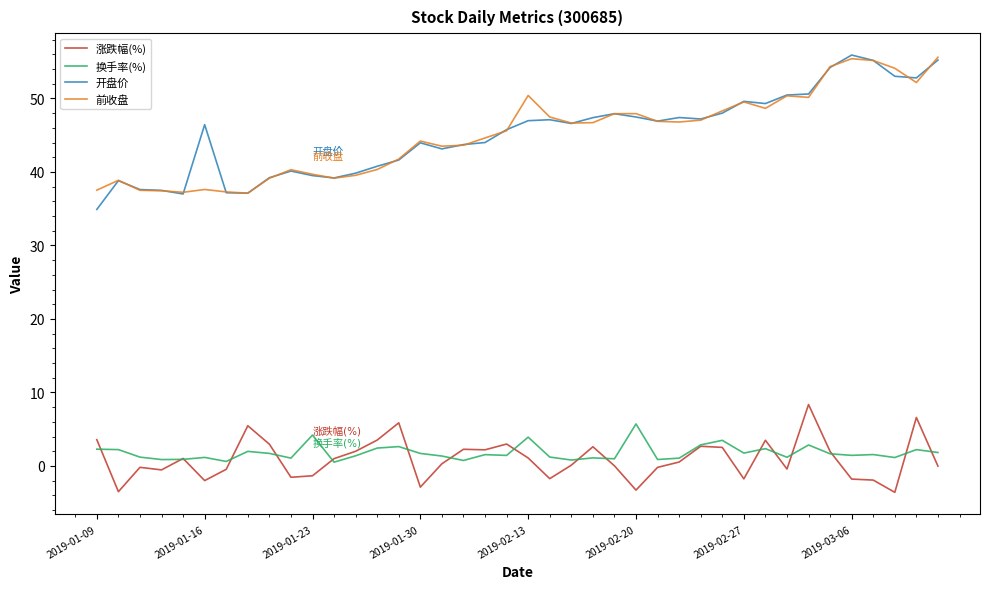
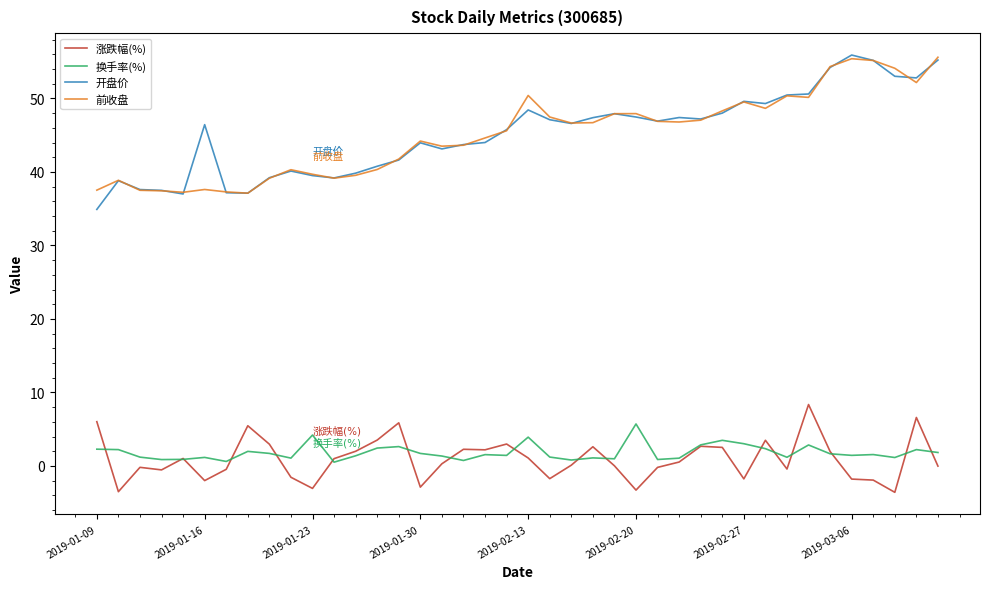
涨跌幅(%), 2019-01-09: 4 -> 6
涨跌幅(%), 2019-01-23: -1 -> -3
开盘价, 2019-02-13: 47 -> 48
换手率(%), 2019-02-27: 2 -> 3
